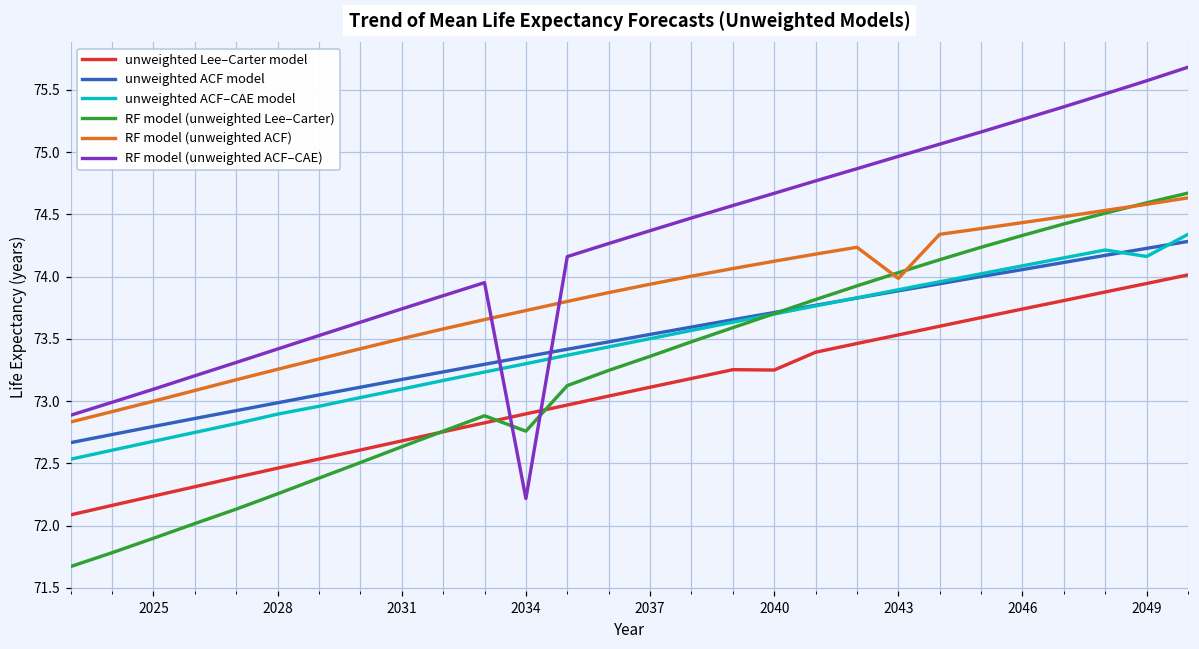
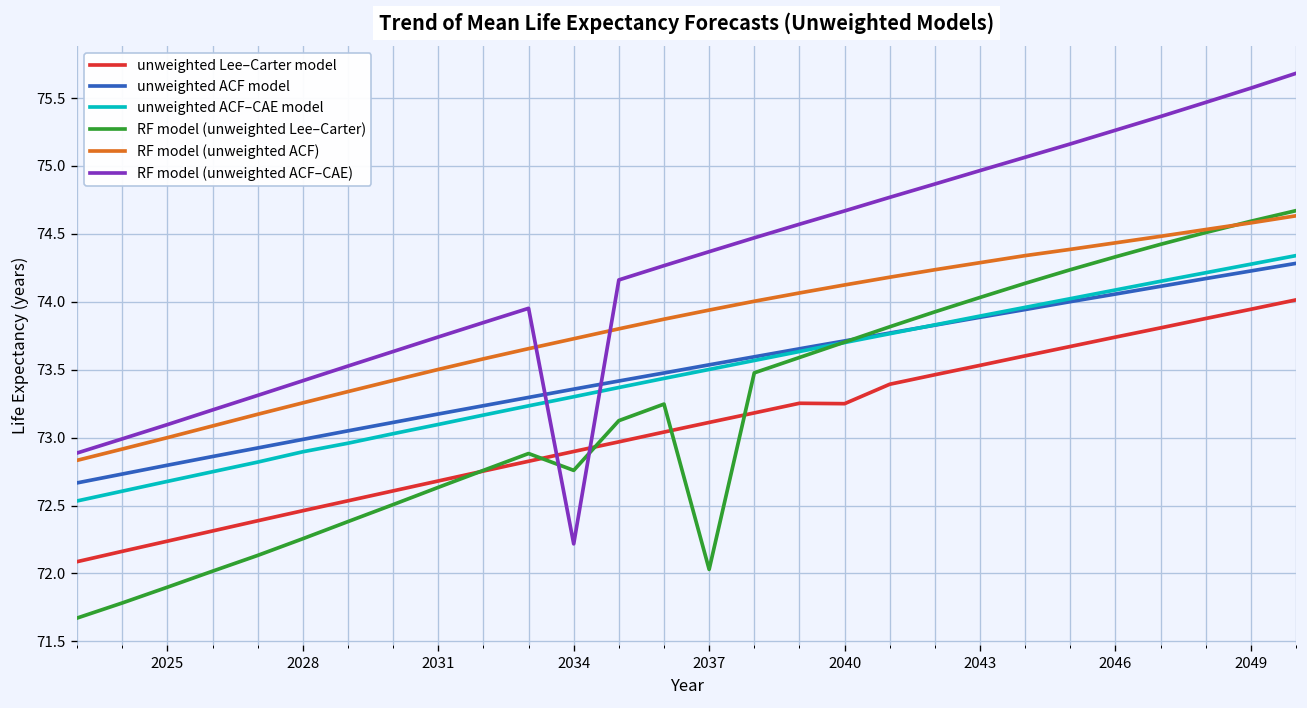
RF model (unweighted Lee–Carter), 2037: 73.36 -> 72.03
RF model (unweighted ACF), 2043: 73.99 -> 74.29
unweighted ACF–CAE model, 2049: 74.16 -> 74.28
